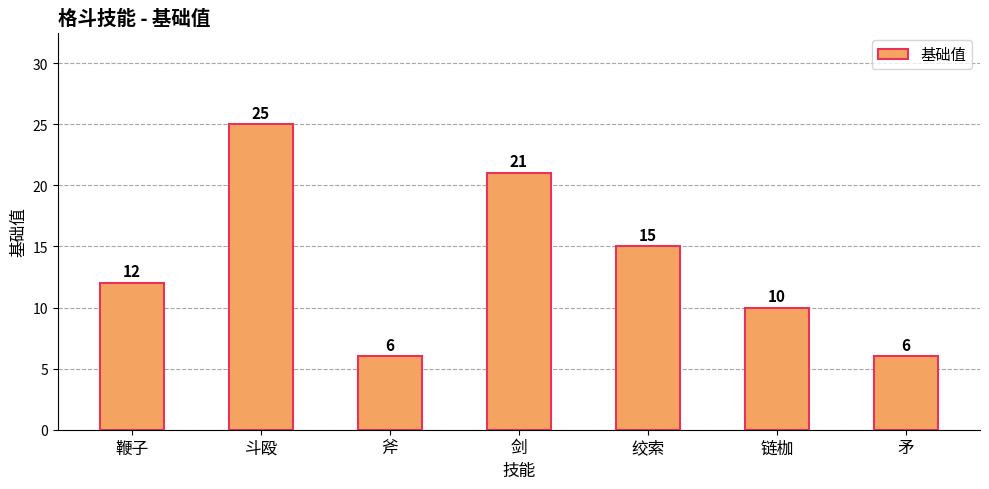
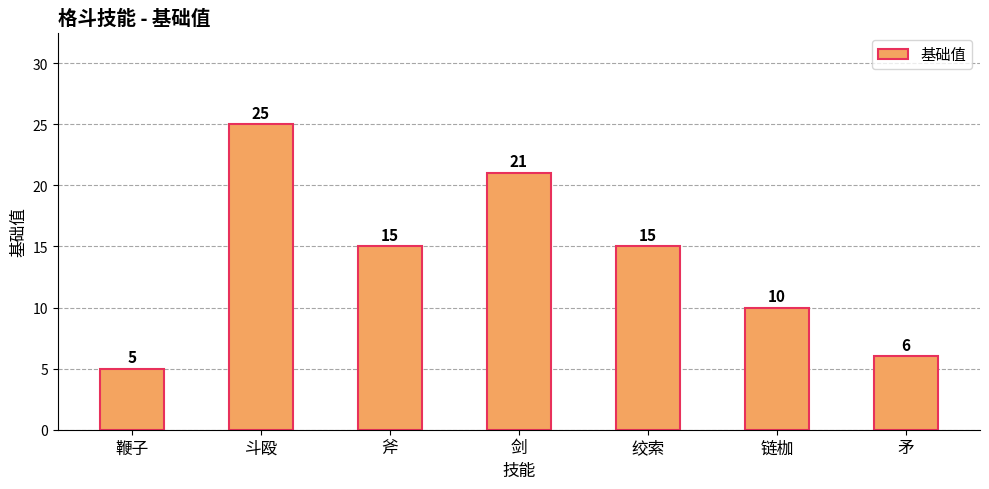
鞭子: 12 -> 5
斧: 6 -> 15
